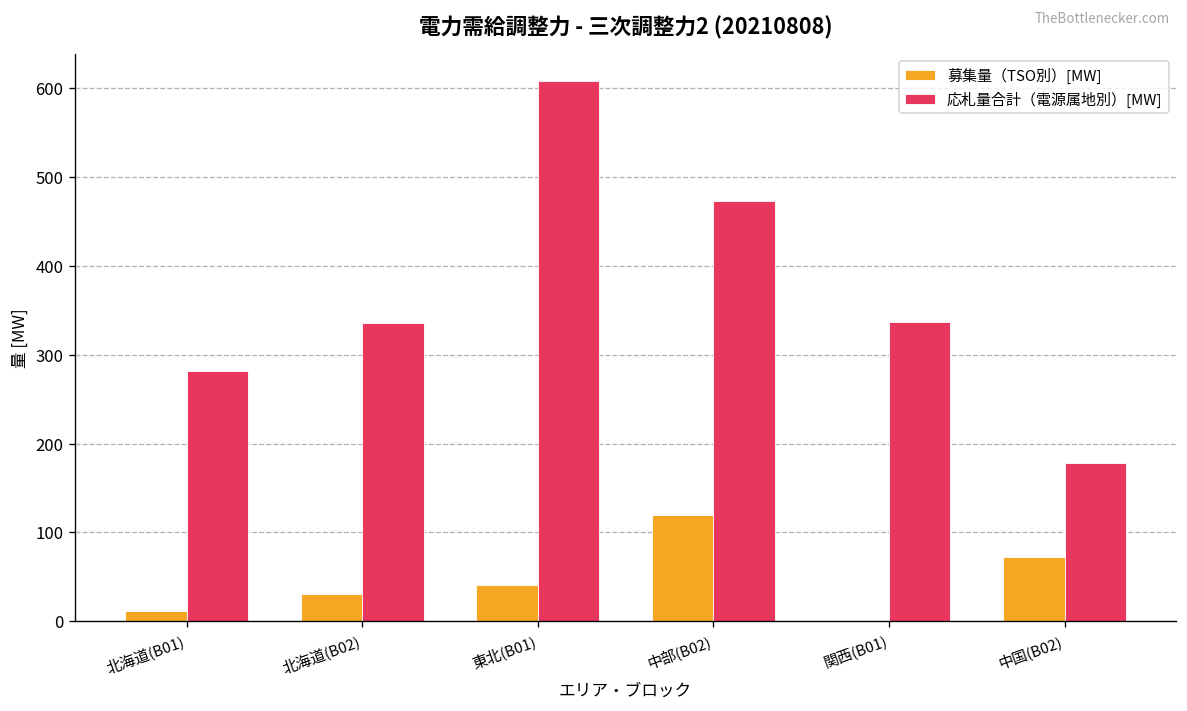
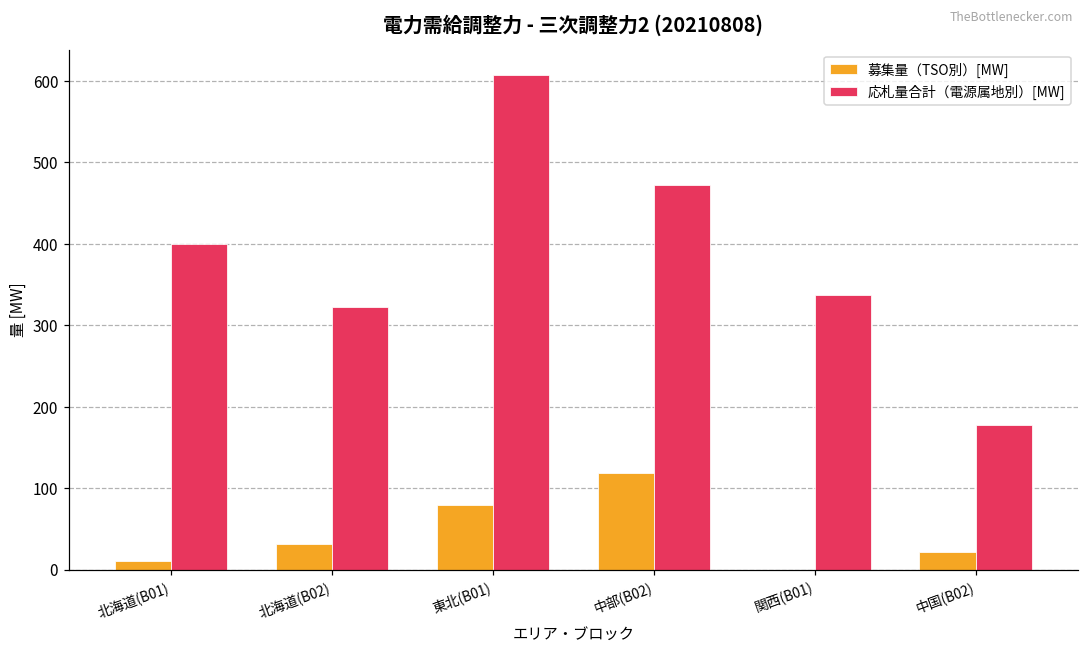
応札量合計（電源属地別）[MW], 北海道(B01): 280 -> 400
応札量合計（電源属地別）[MW], 北海道(B02): 340 -> 320
募集量（TSO別）[MW], 東北(B01): 40 -> 80
募集量（TSO別）[MW], 中国(B02): 70 -> 20
